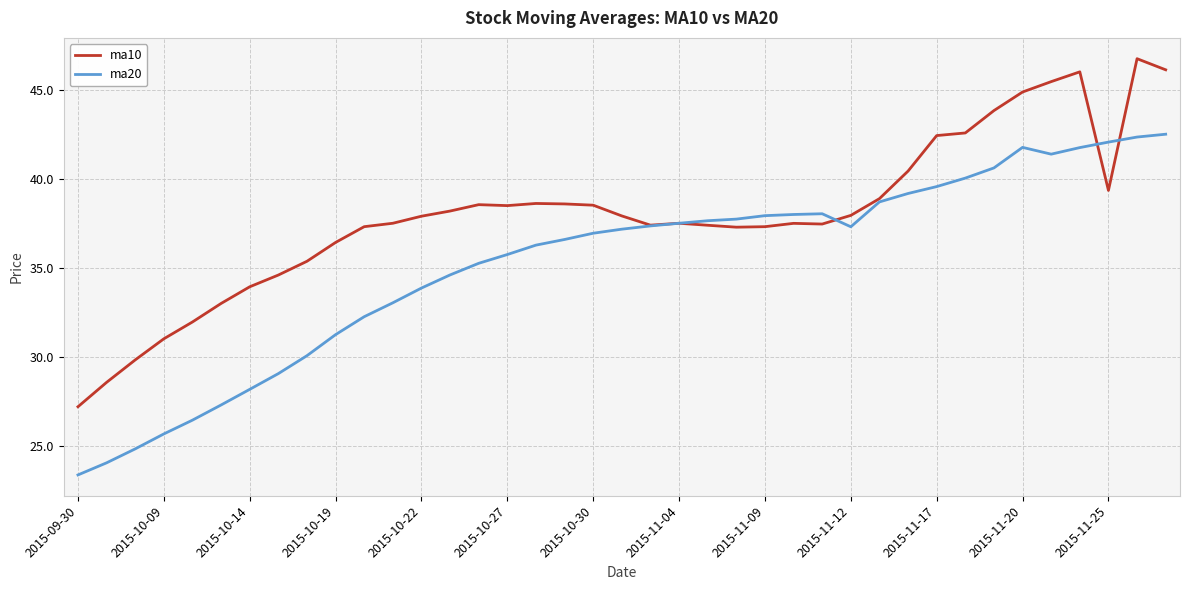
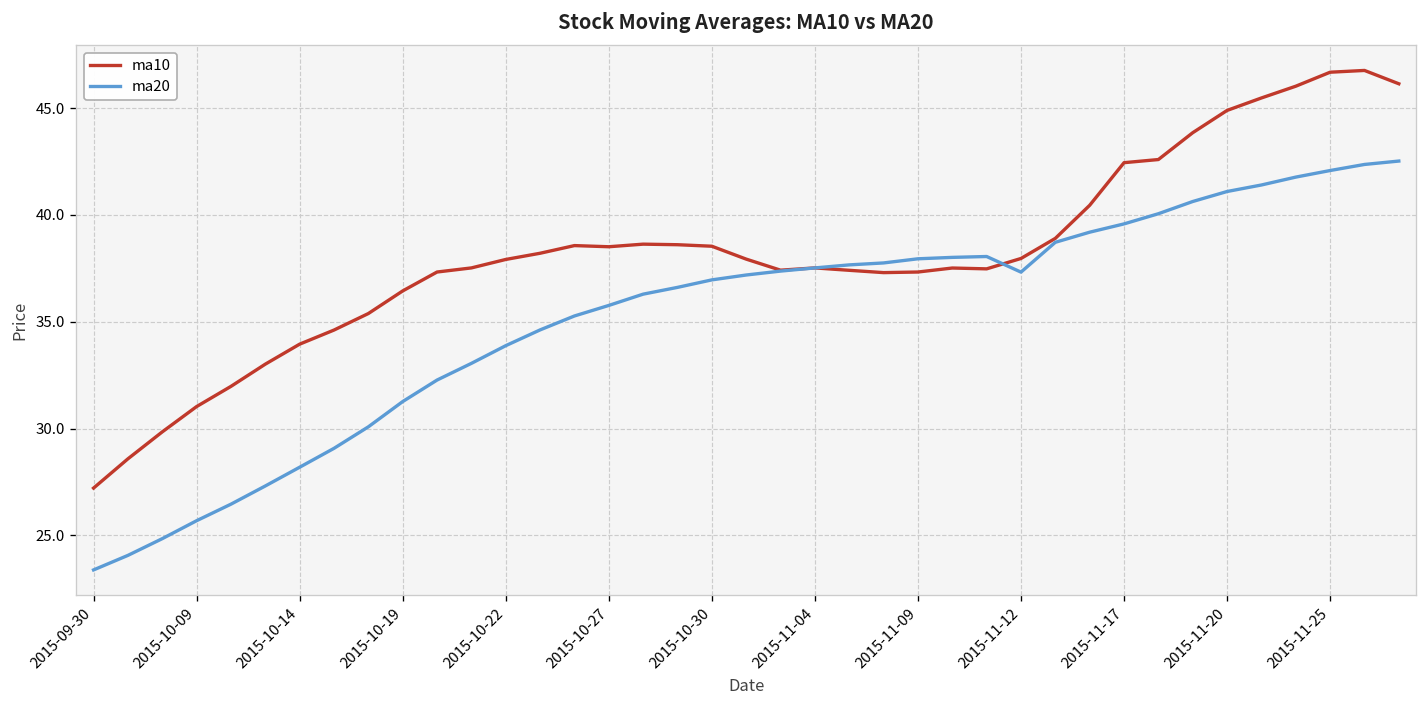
ma20, 2015-11-20: 41.8 -> 41.1
ma10, 2015-11-25: 39.4 -> 46.7
